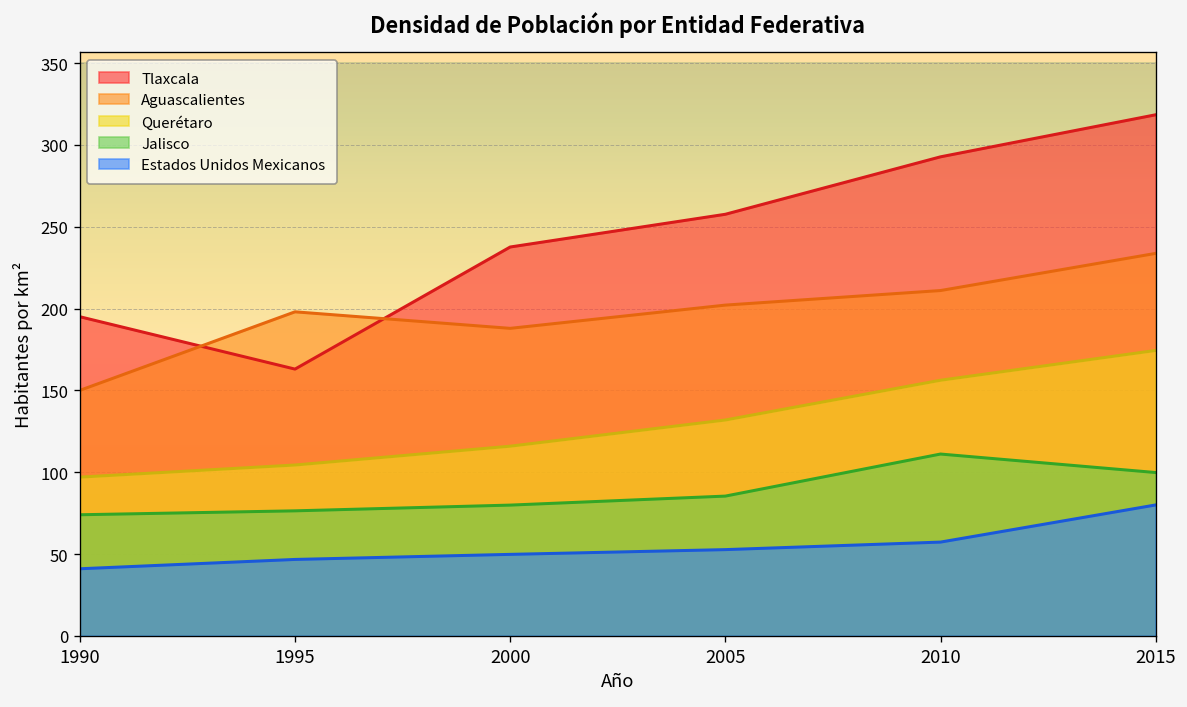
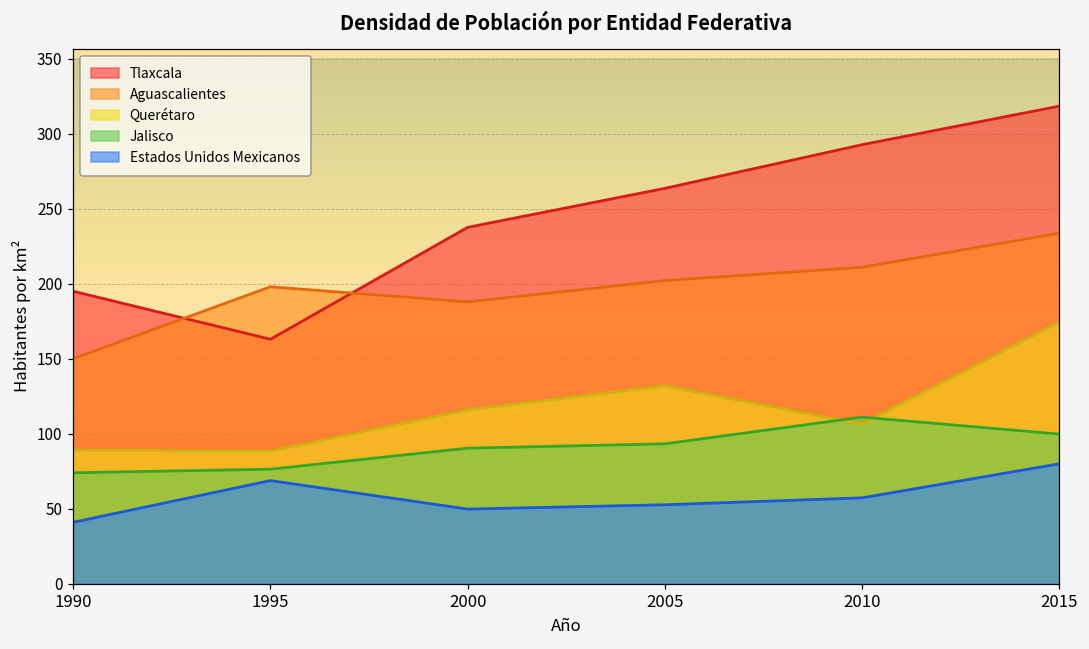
Querétaro, 1990: 97 -> 89
Querétaro, 1995: 104 -> 88
Estados Unidos Mexicanos, 1995: 47 -> 69
Jalisco, 2000: 80 -> 90
Tlaxcala, 2005: 258 -> 264
Jalisco, 2005: 85 -> 93
Querétaro, 2010: 156 -> 106
